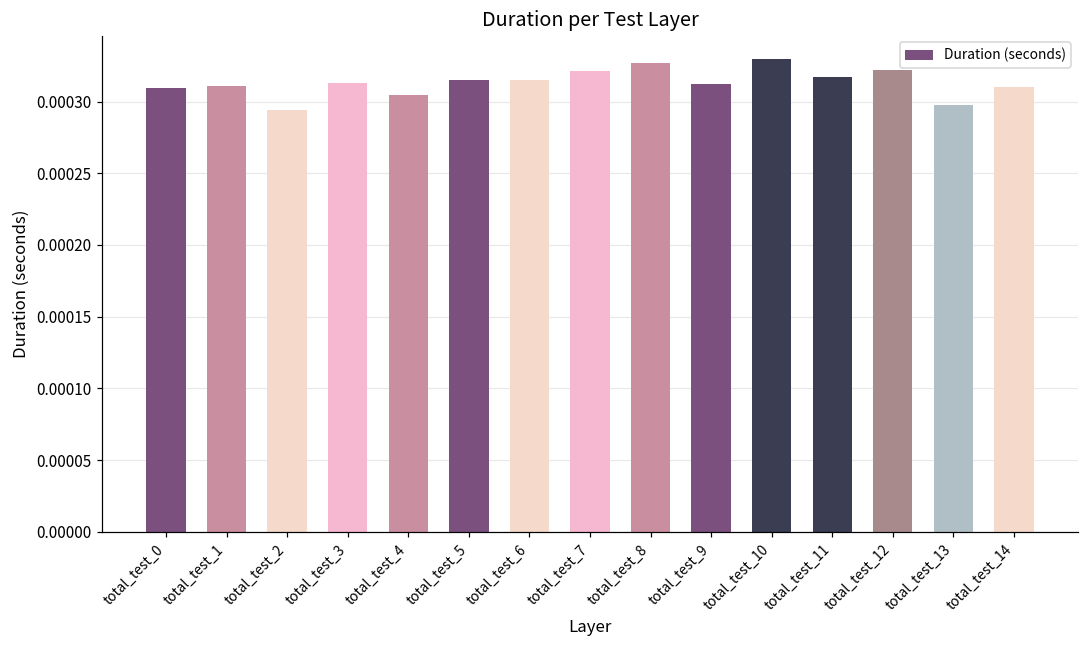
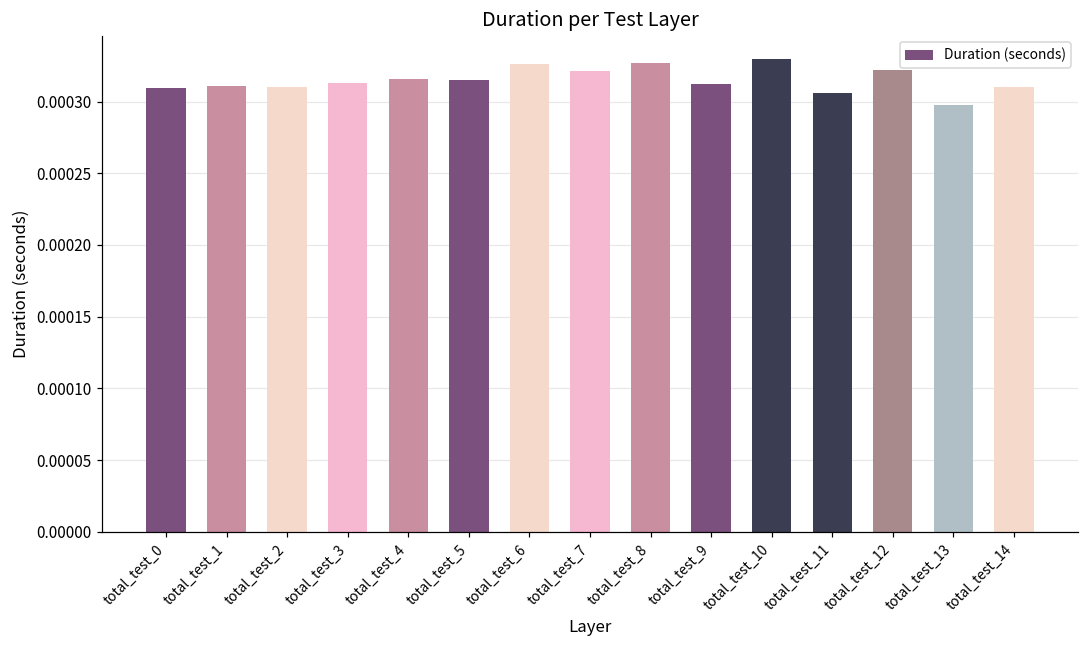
total_test_2: 0.000294 -> 0.000310
total_test_4: 0.000305 -> 0.000316
total_test_6: 0.000315 -> 0.000326
total_test_11: 0.000317 -> 0.000306
